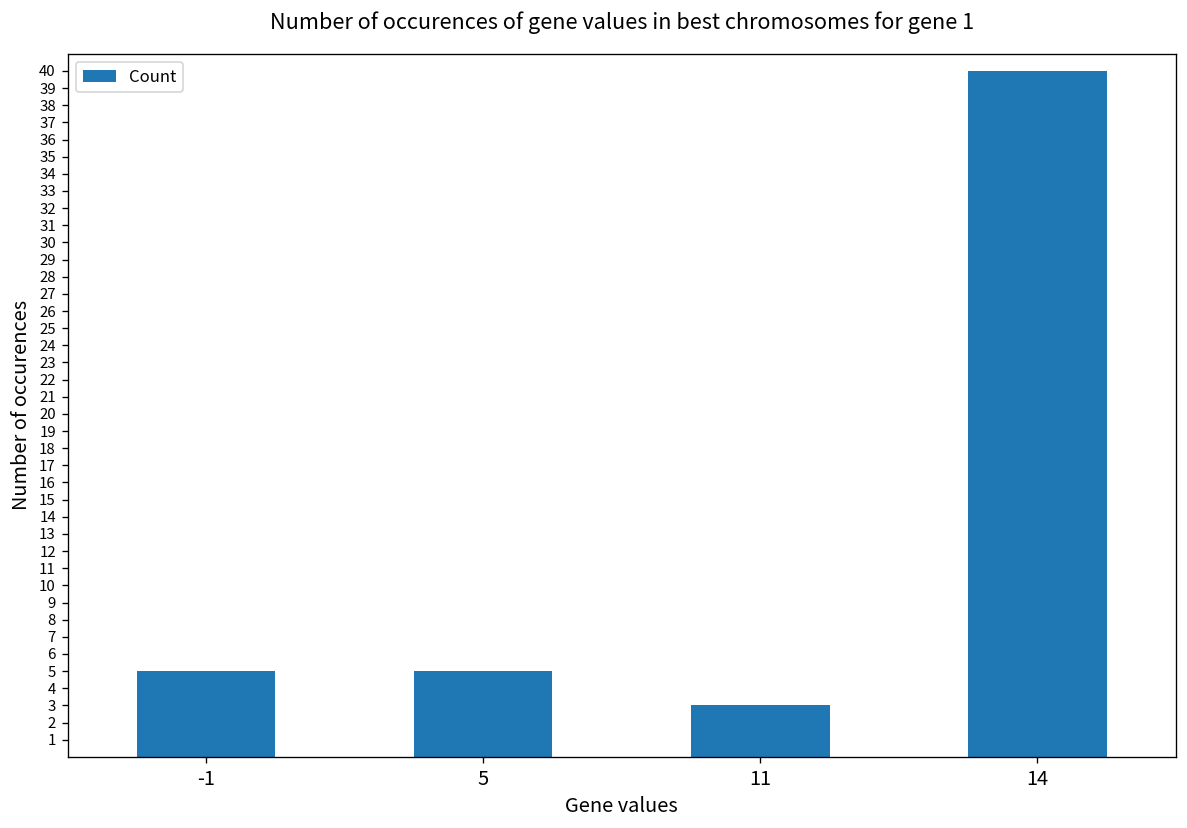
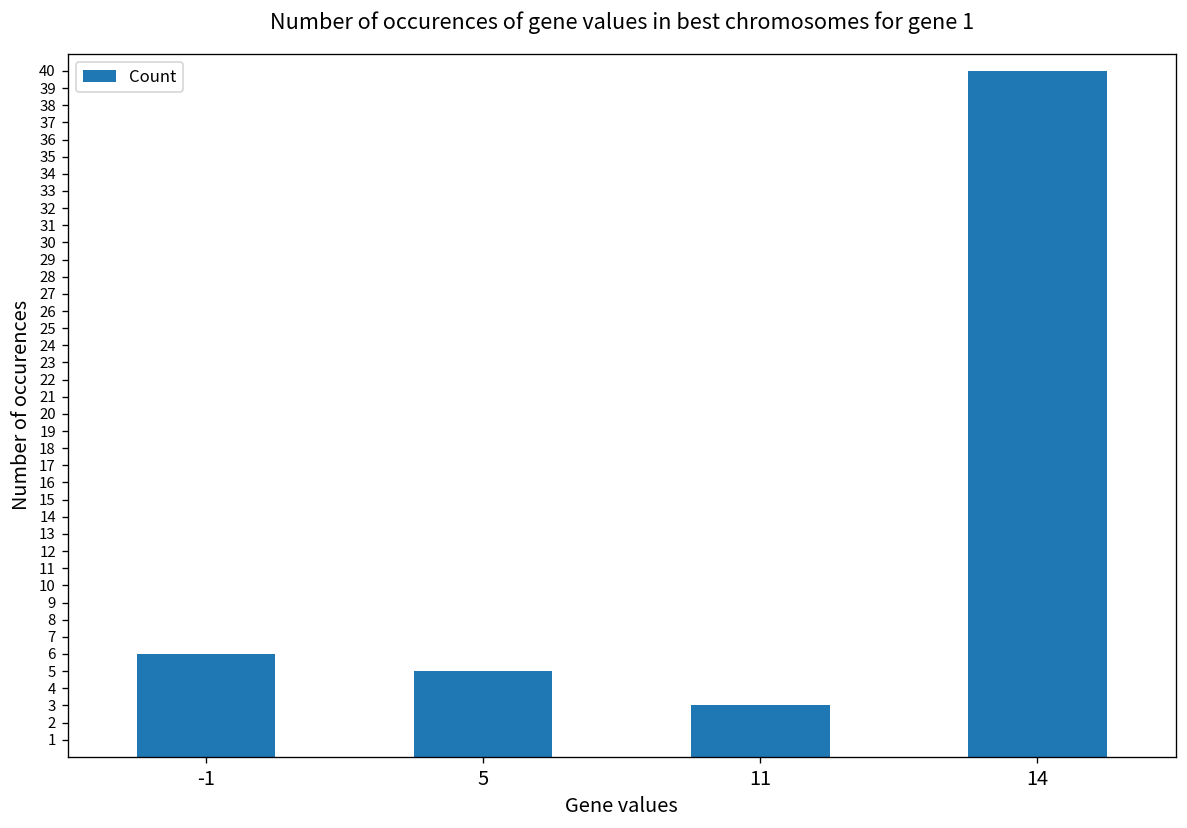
-1: 5 -> 6
